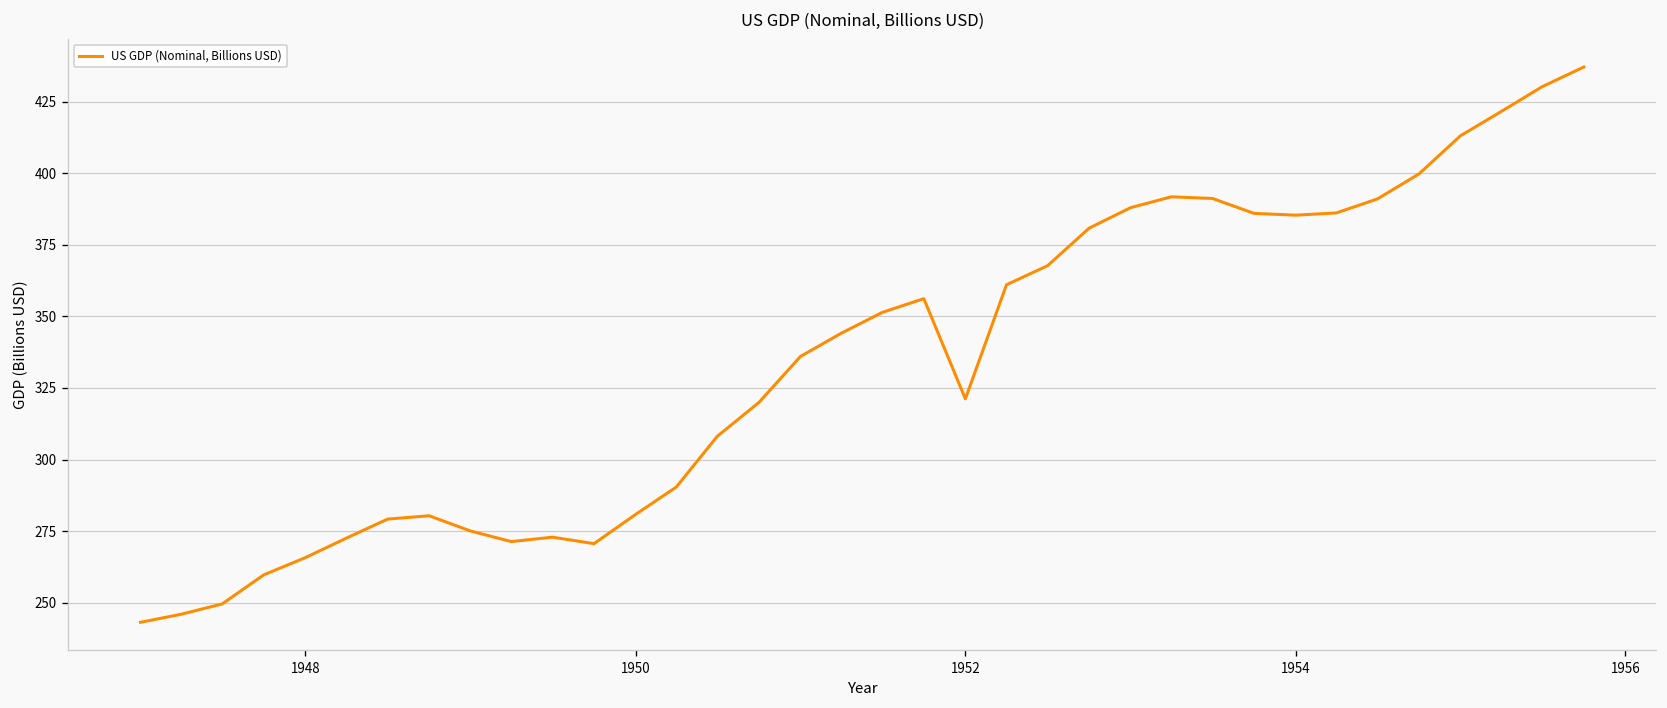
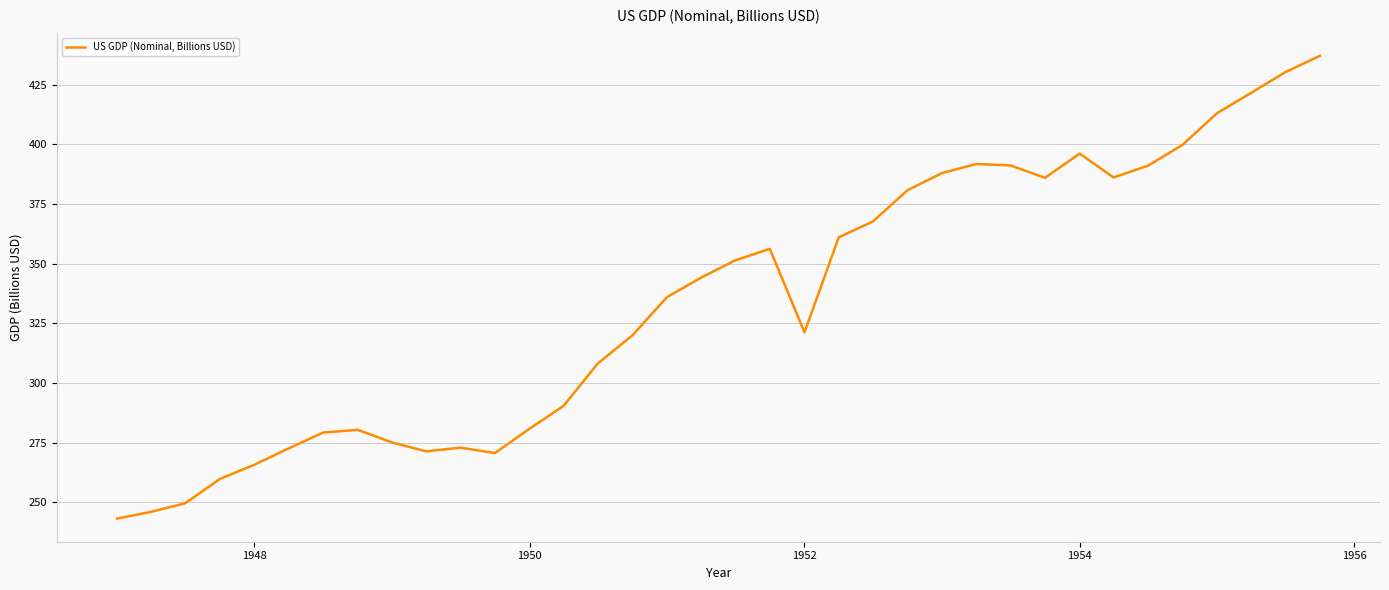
1954: 385 -> 396
